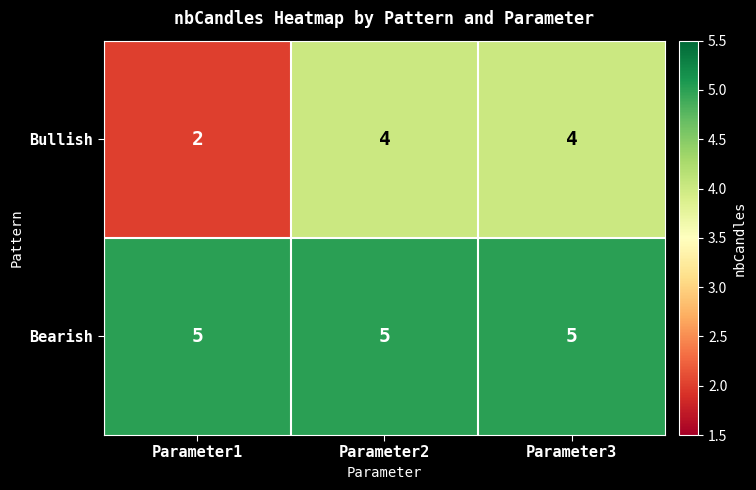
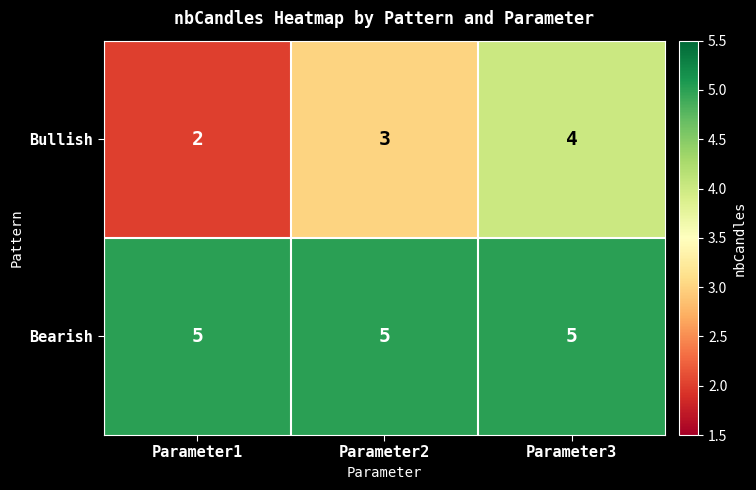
Bullish, Parameter2: 4 -> 3
